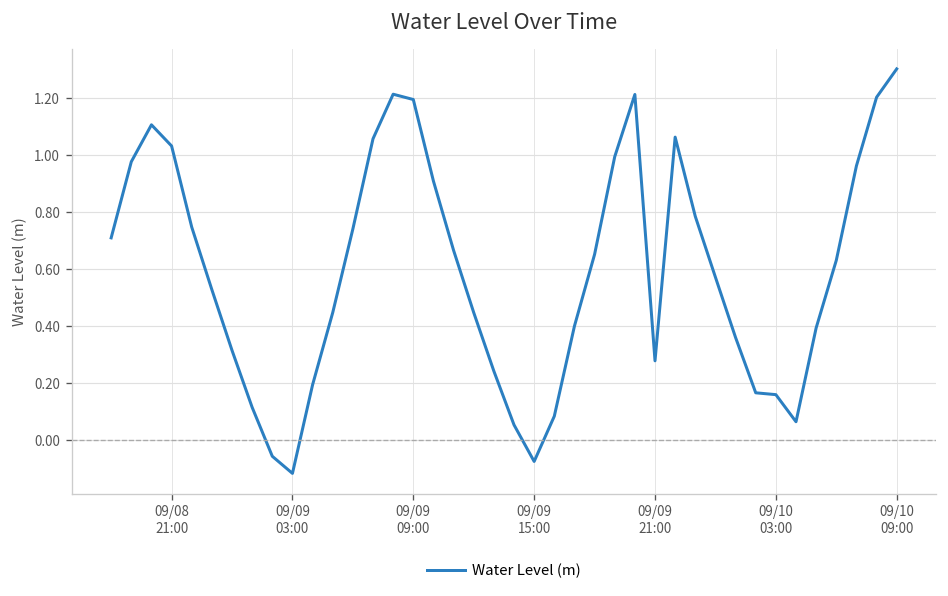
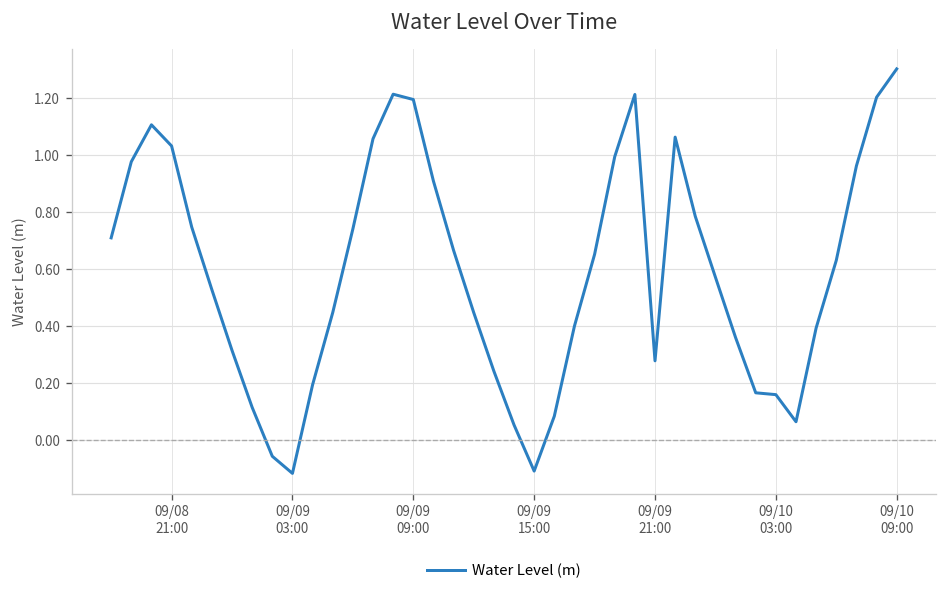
09/09 15:00: -0.08 -> -0.11
